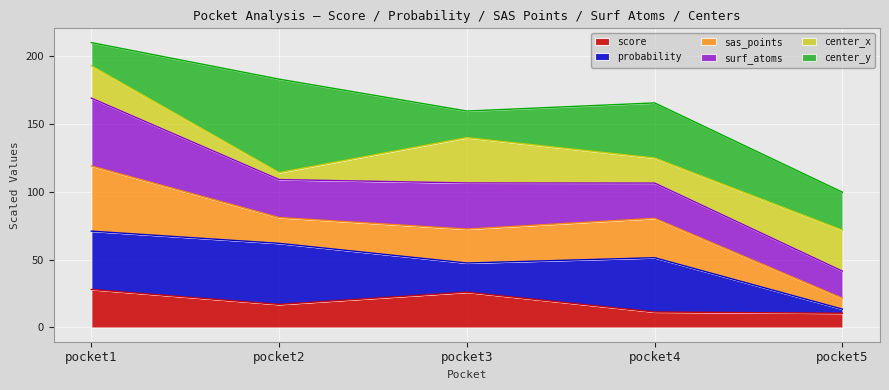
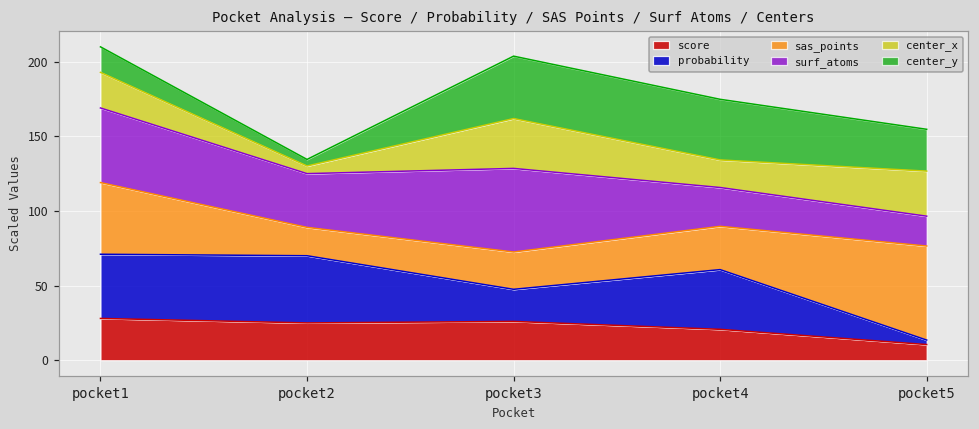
score, pocket2: 17 -> 25
surf_atoms, pocket2: 28 -> 36
center_y, pocket2: 69 -> 4
surf_atoms, pocket3: 34 -> 56
center_y, pocket3: 20 -> 42
score, pocket4: 11 -> 21
sas_points, pocket5: 8 -> 63
